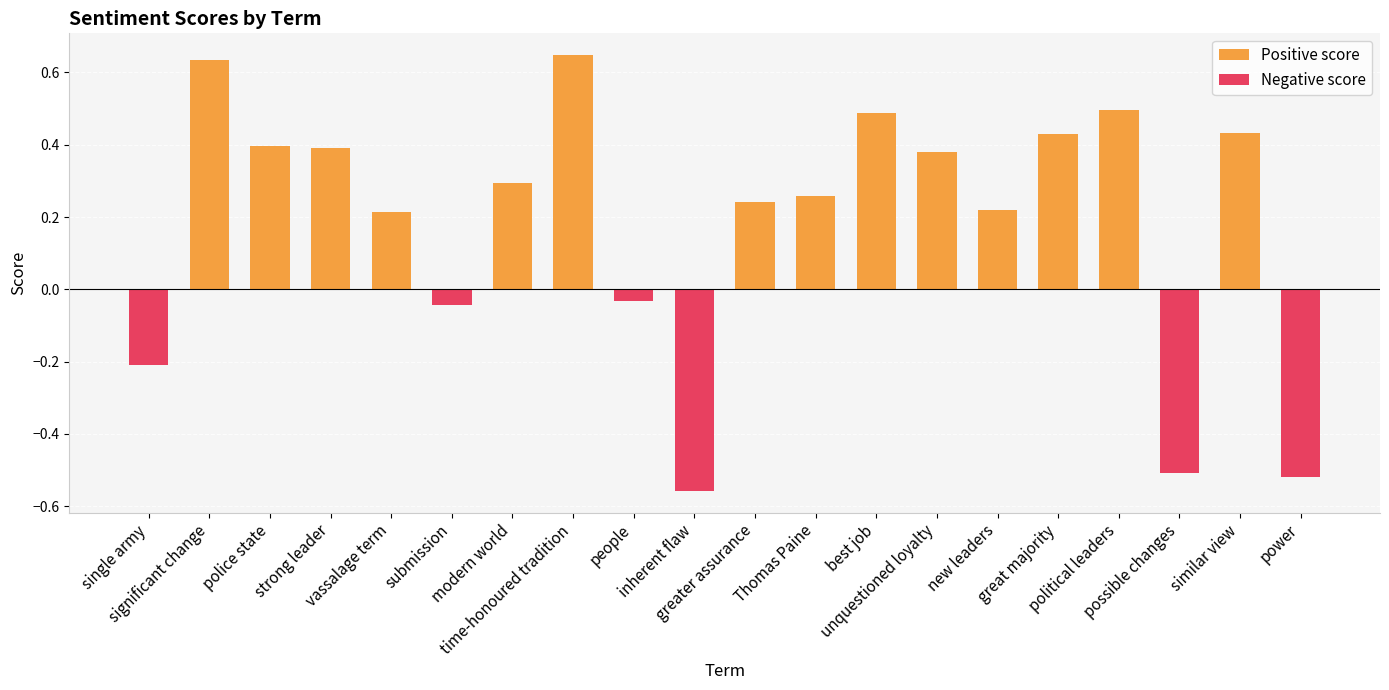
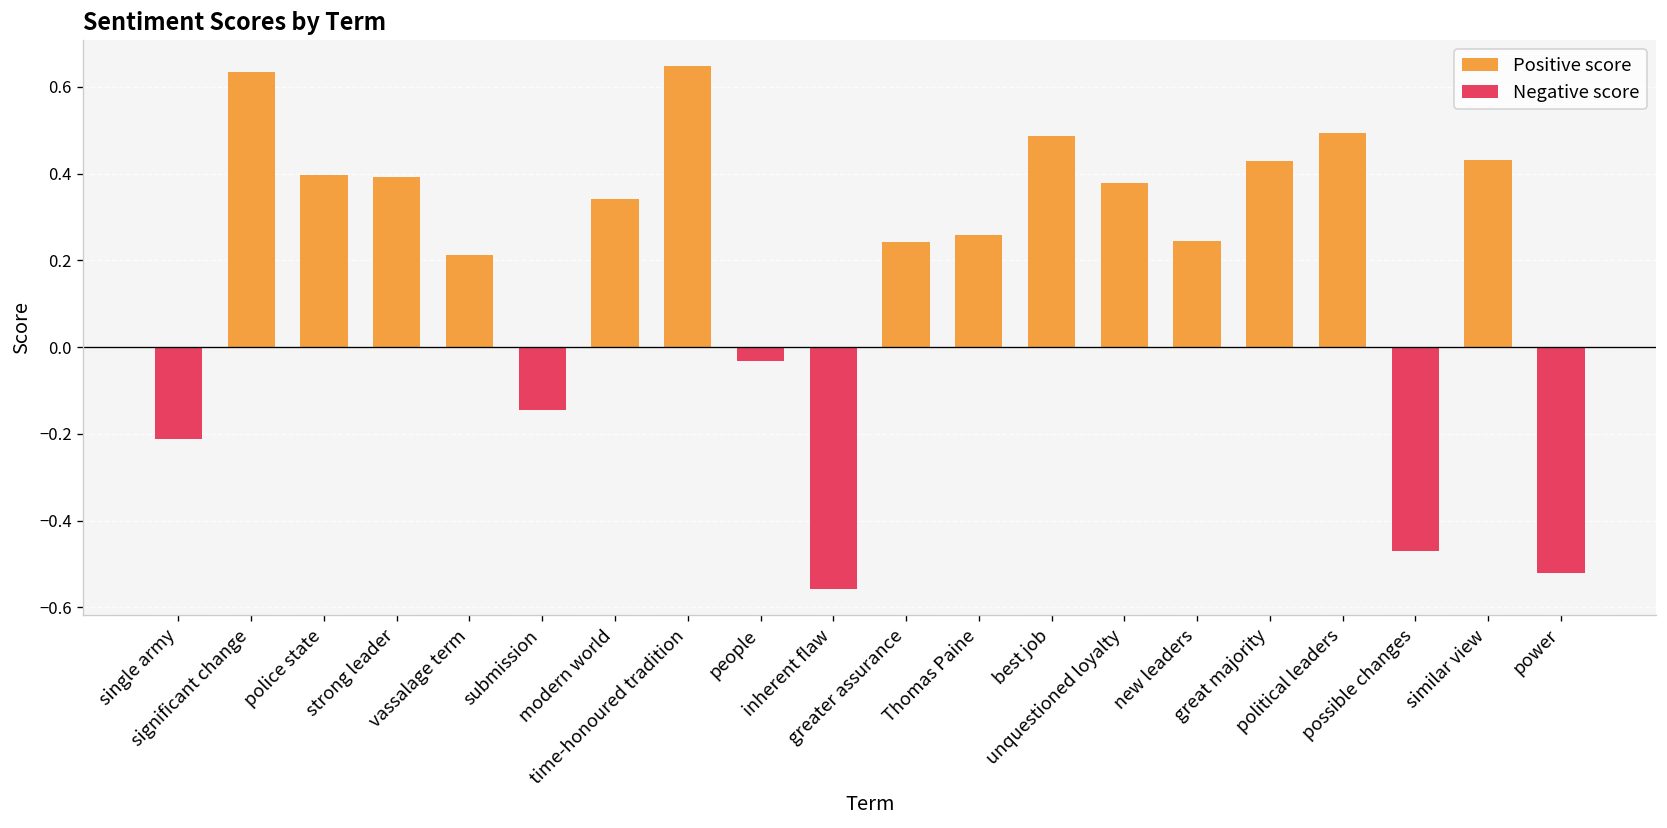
Negative score, submission: -0.04 -> -0.15
Positive score, modern world: 0.29 -> 0.34
Positive score, new leaders: 0.22 -> 0.24
Negative score, possible changes: -0.51 -> -0.47
